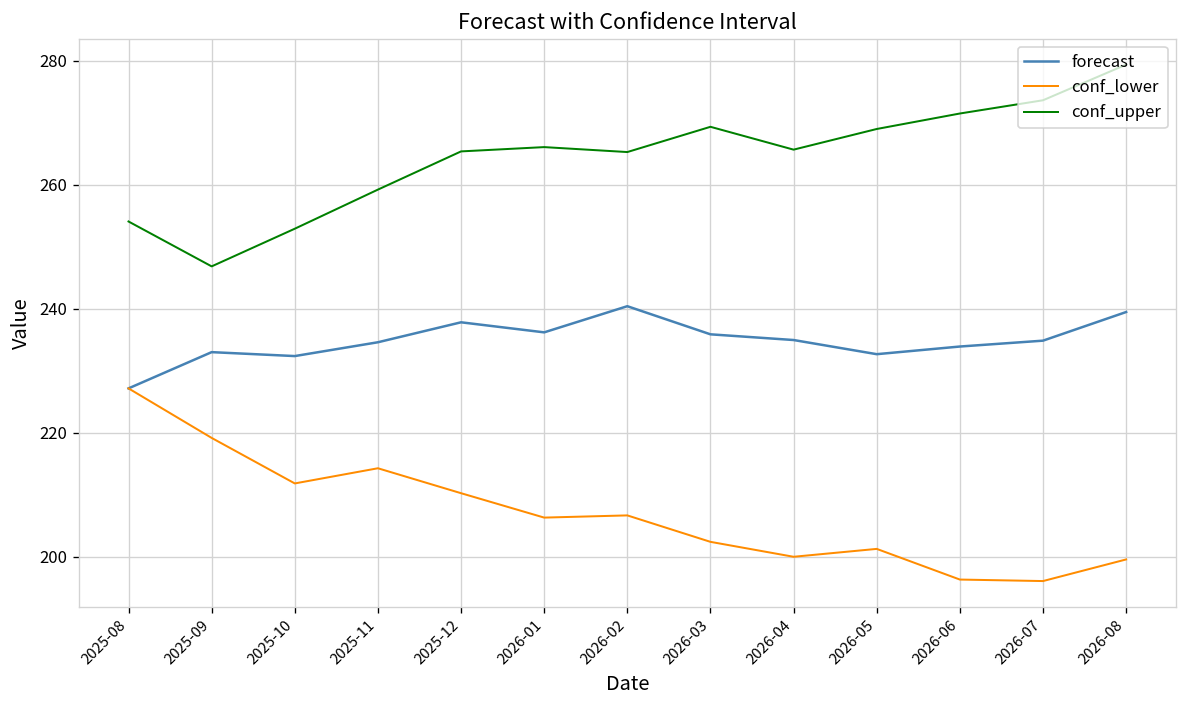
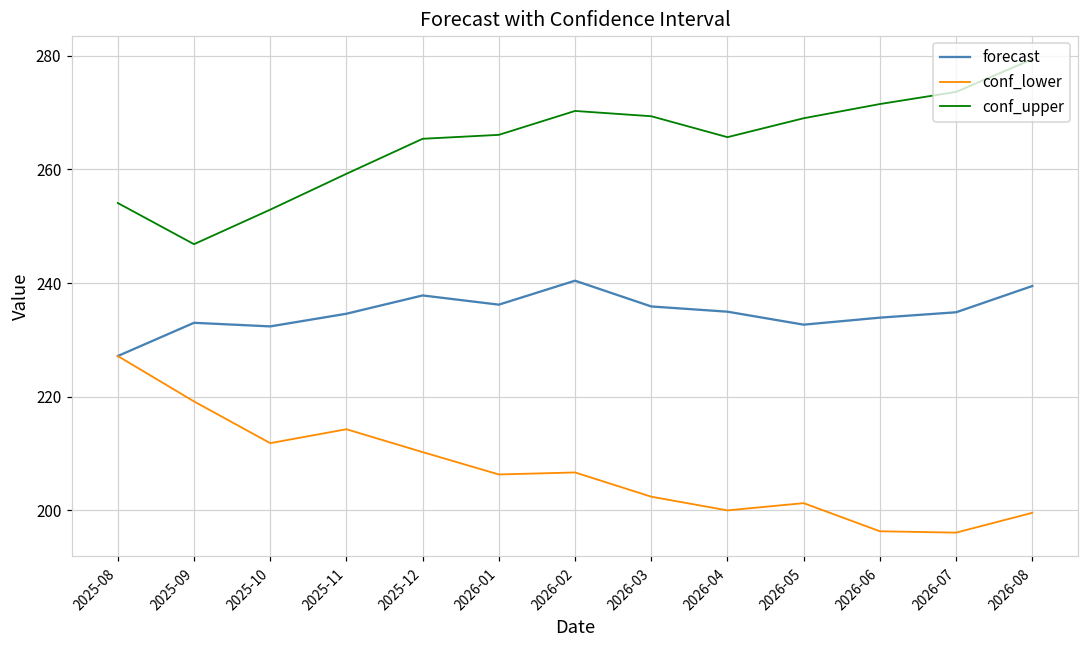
conf_upper, 2026-02: 265 -> 270
